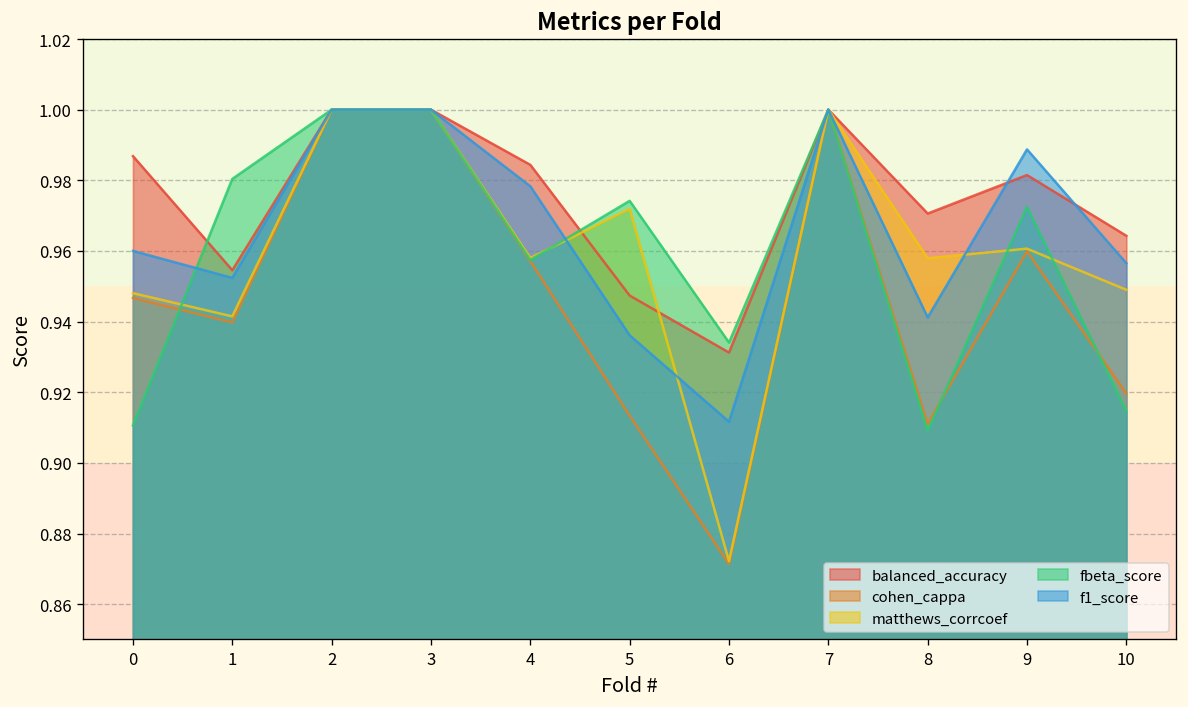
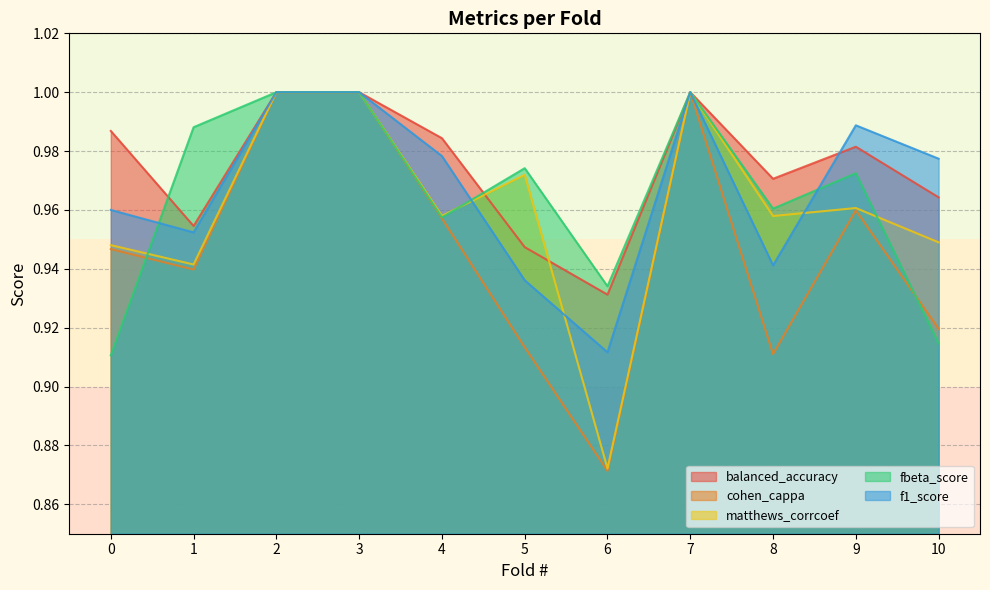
fbeta_score, 1: 0.980 -> 0.988
fbeta_score, 8: 0.909 -> 0.960
f1_score, 10: 0.957 -> 0.977
